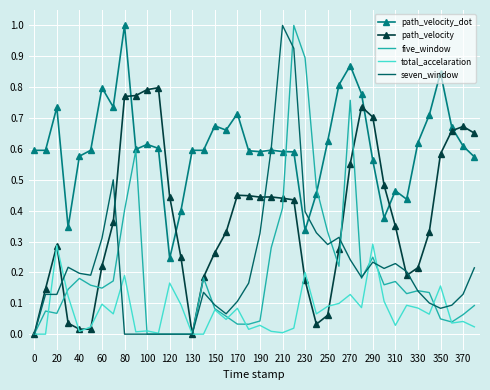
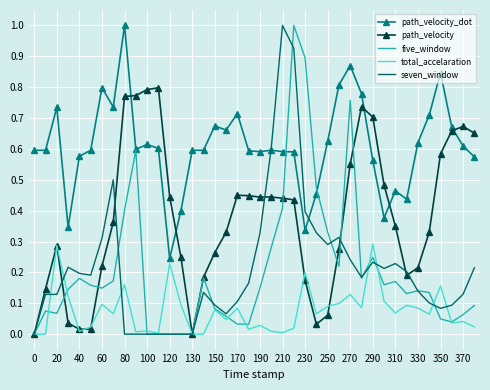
total_accelaration, 80: 0.19 -> 0.16
total_accelaration, 120: 0.17 -> 0.23
five_window, 190: 0.04 -> 0.15
total_accelaration, 310: 0.03 -> 0.07
